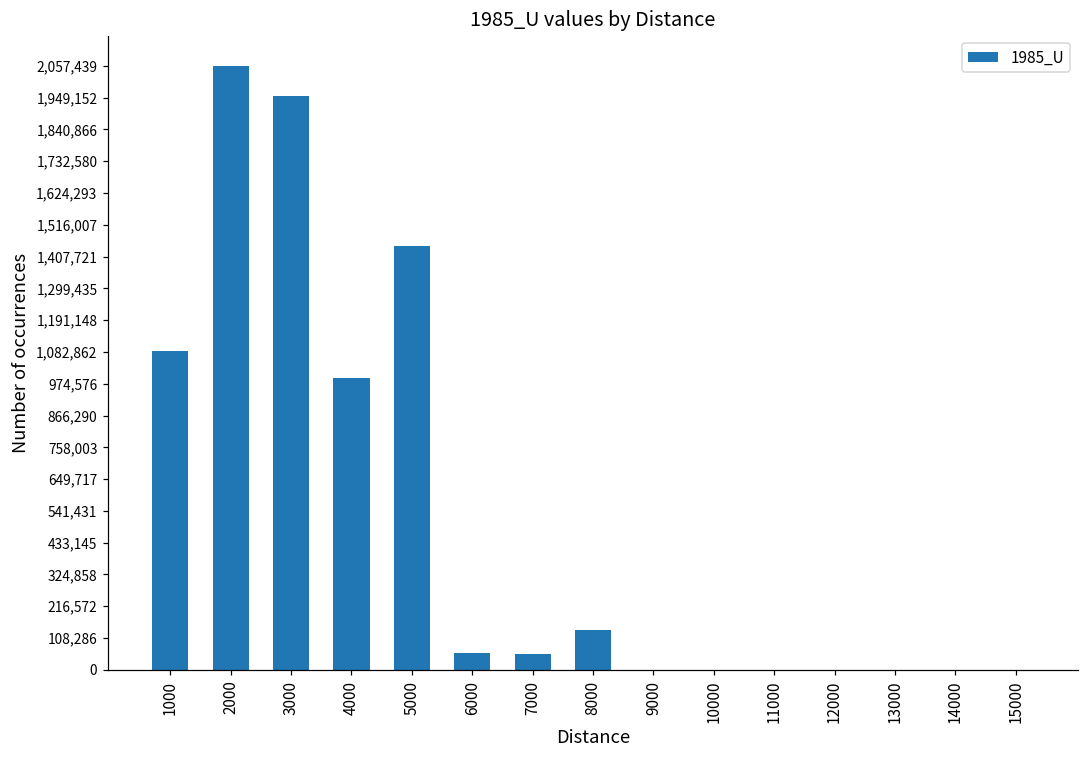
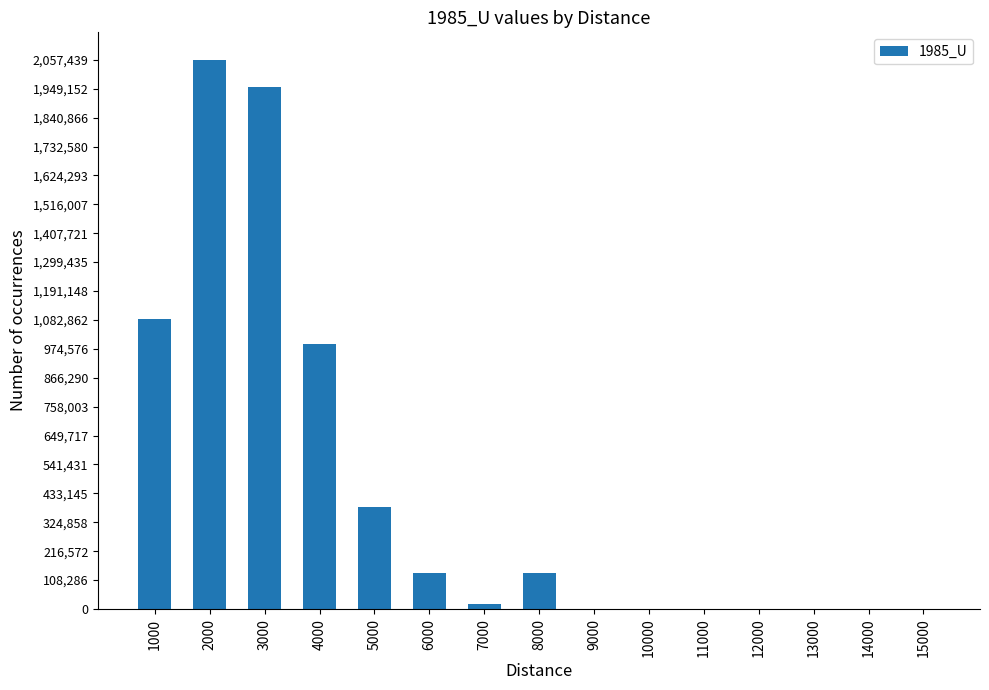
5000: 1,450,000 -> 380,000
6000: 60,000 -> 130,000
7000: 50,000 -> 20,000
